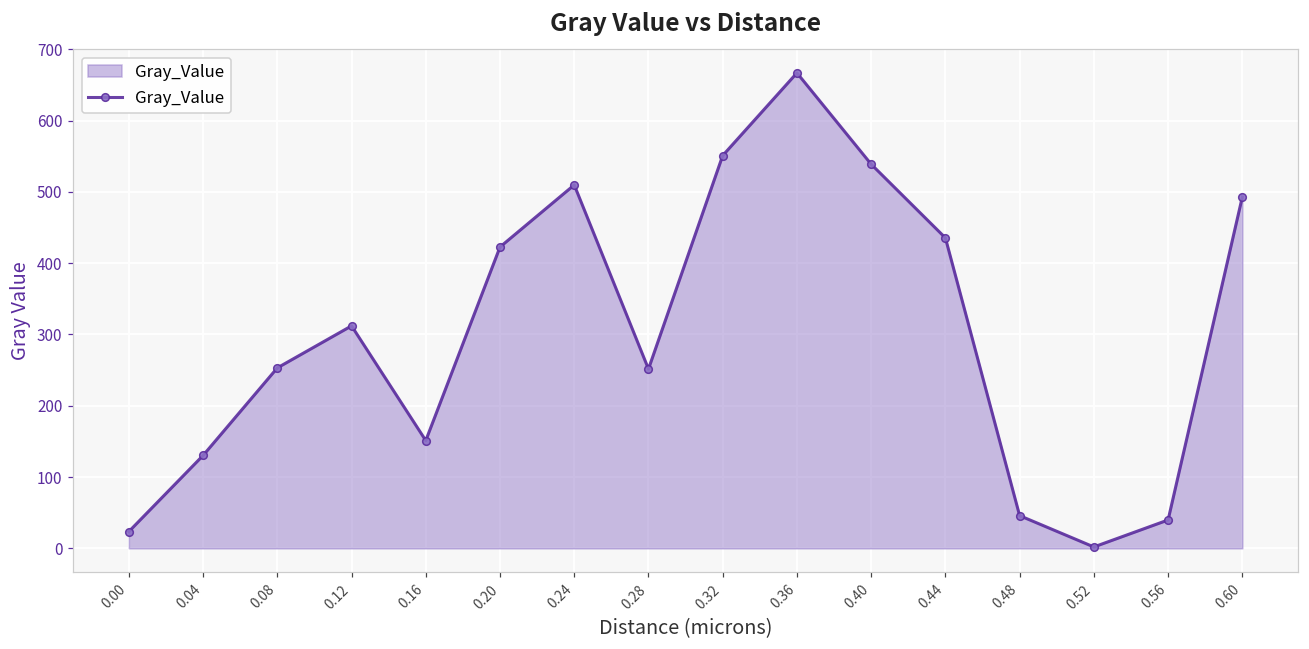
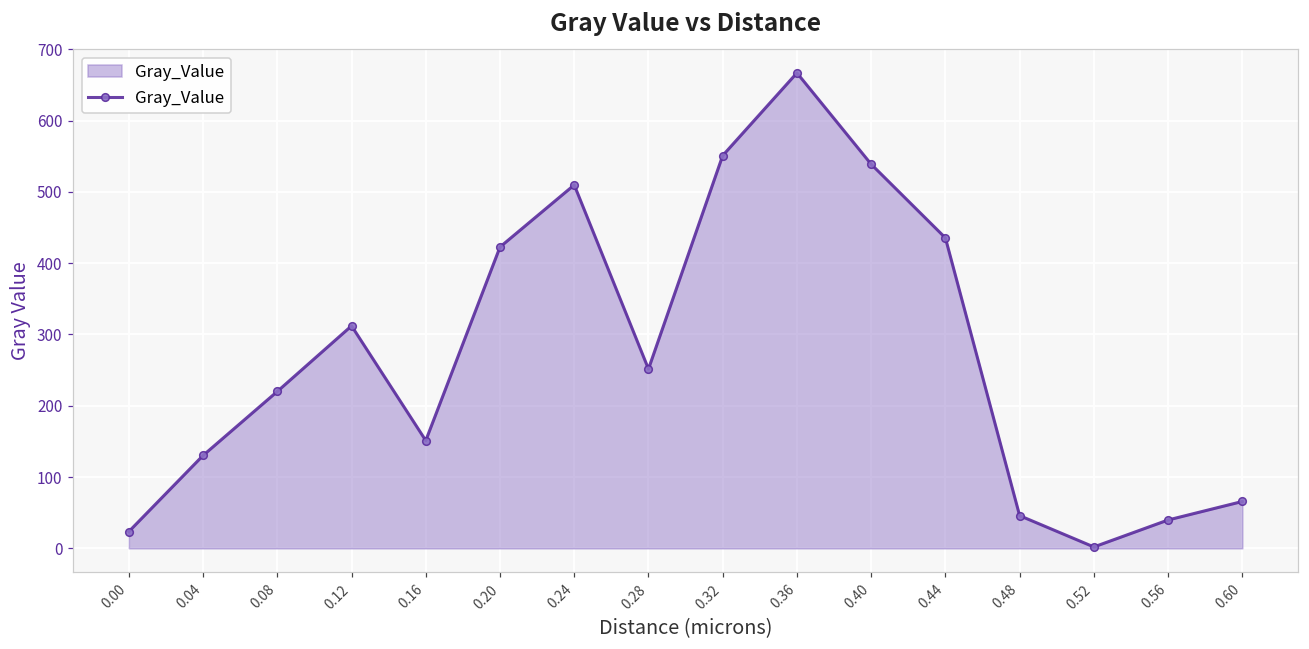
0.08: 250 -> 220
0.60: 490 -> 70
